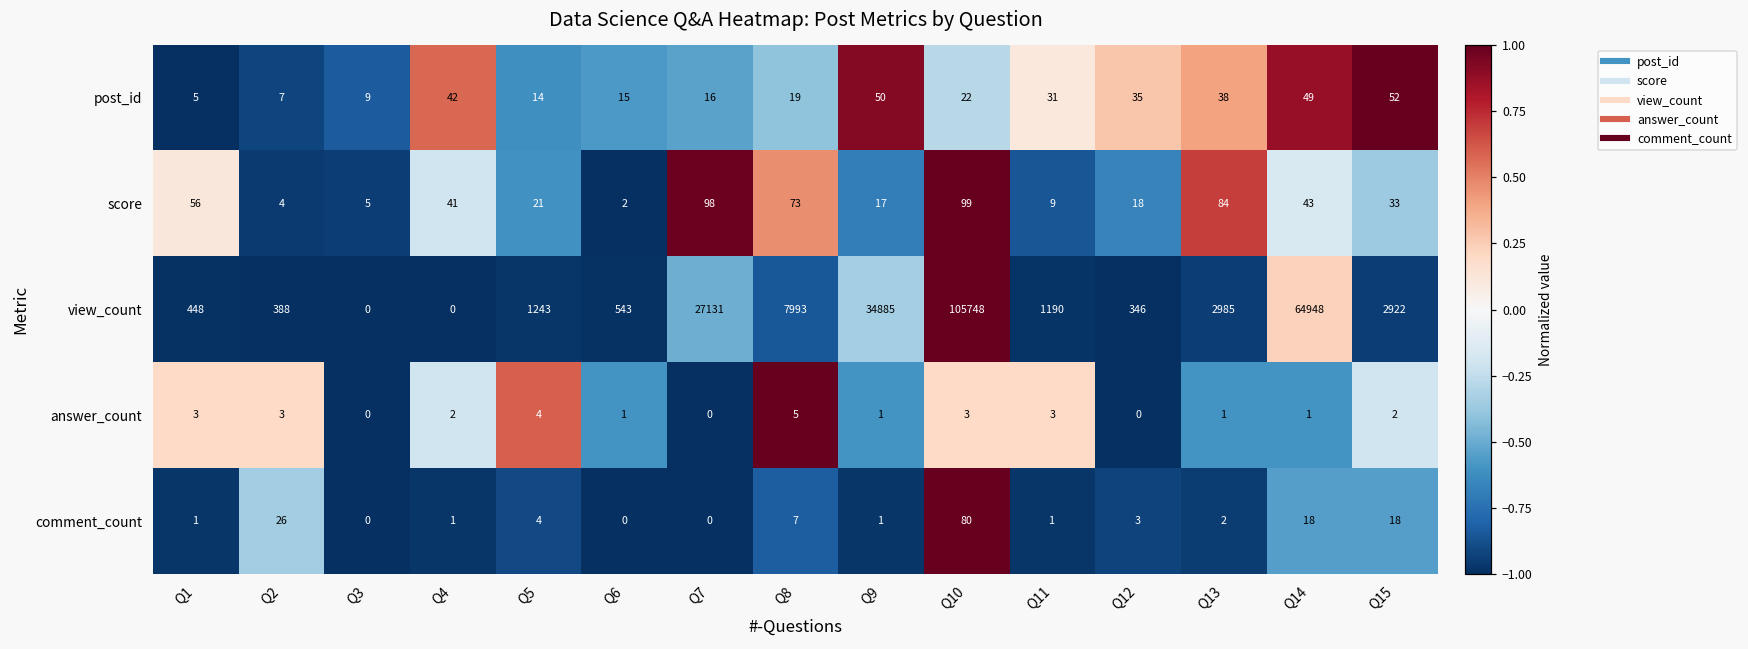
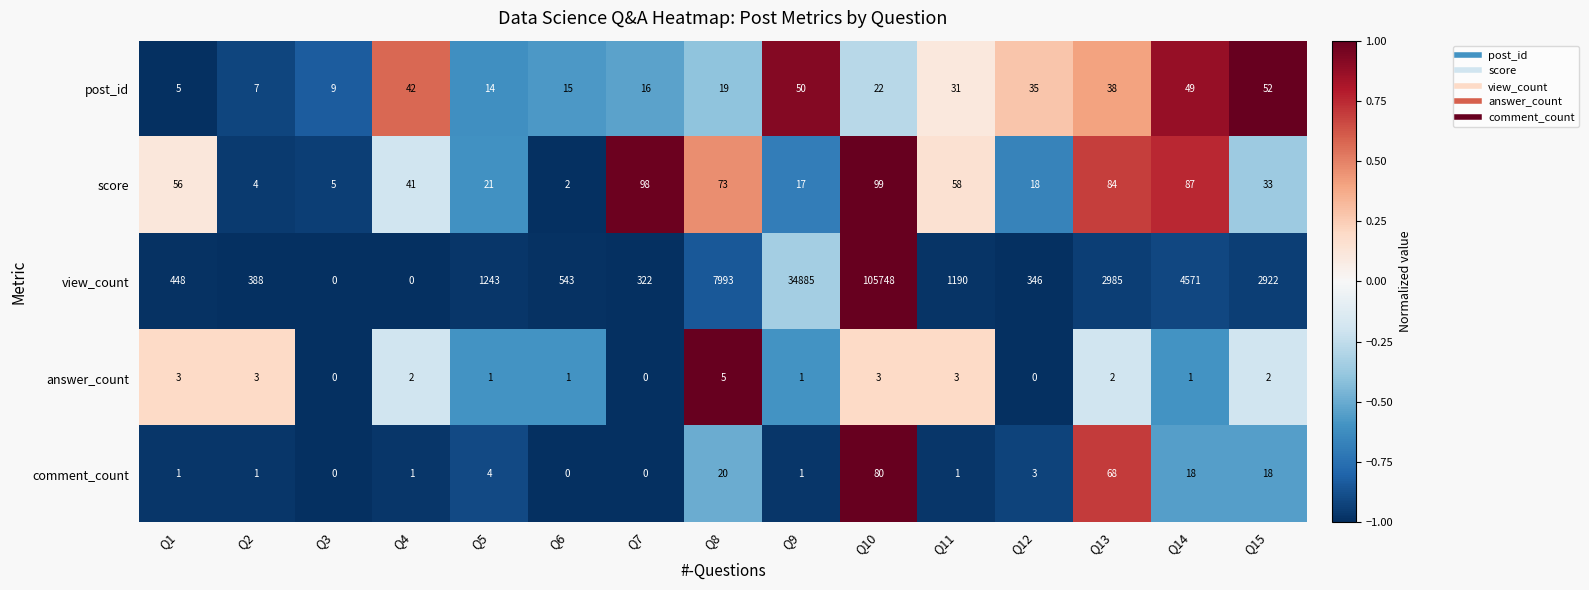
score, Q11: 9 -> 58
score, Q14: 43 -> 87
view_count, Q7: 27131 -> 322
view_count, Q14: 64948 -> 4571
answer_count, Q5: 4 -> 1
answer_count, Q13: 1 -> 2
comment_count, Q2: 26 -> 1
comment_count, Q8: 7 -> 20
comment_count, Q13: 2 -> 68
